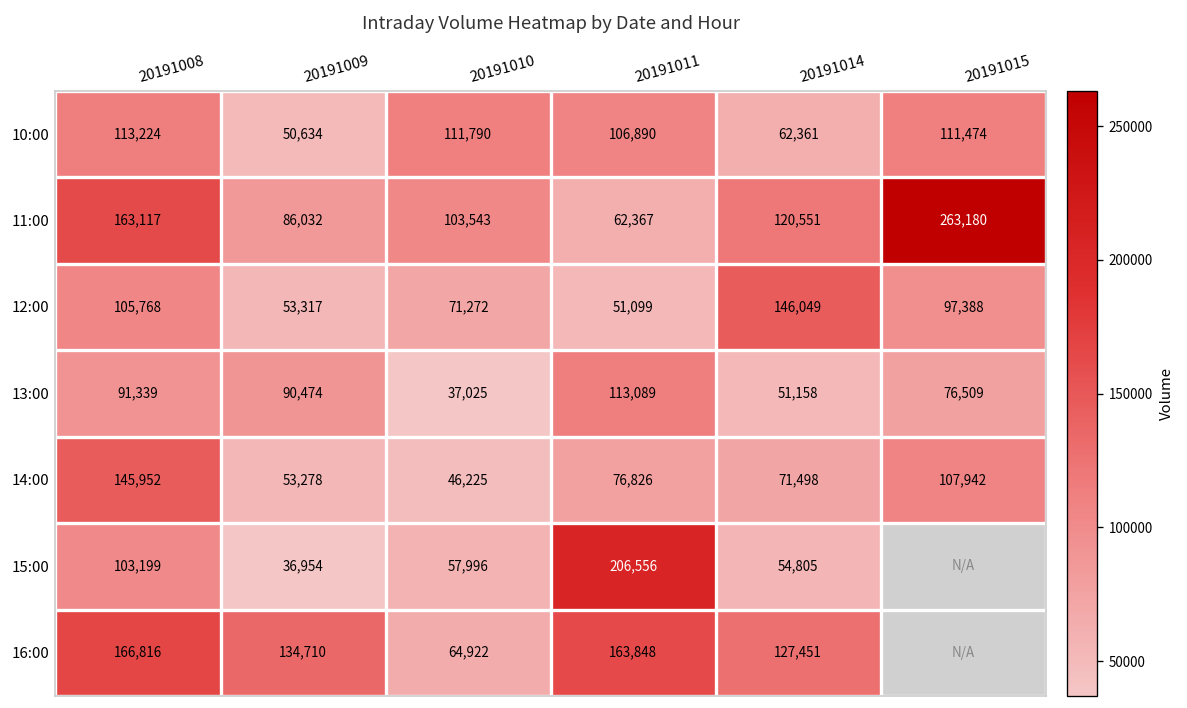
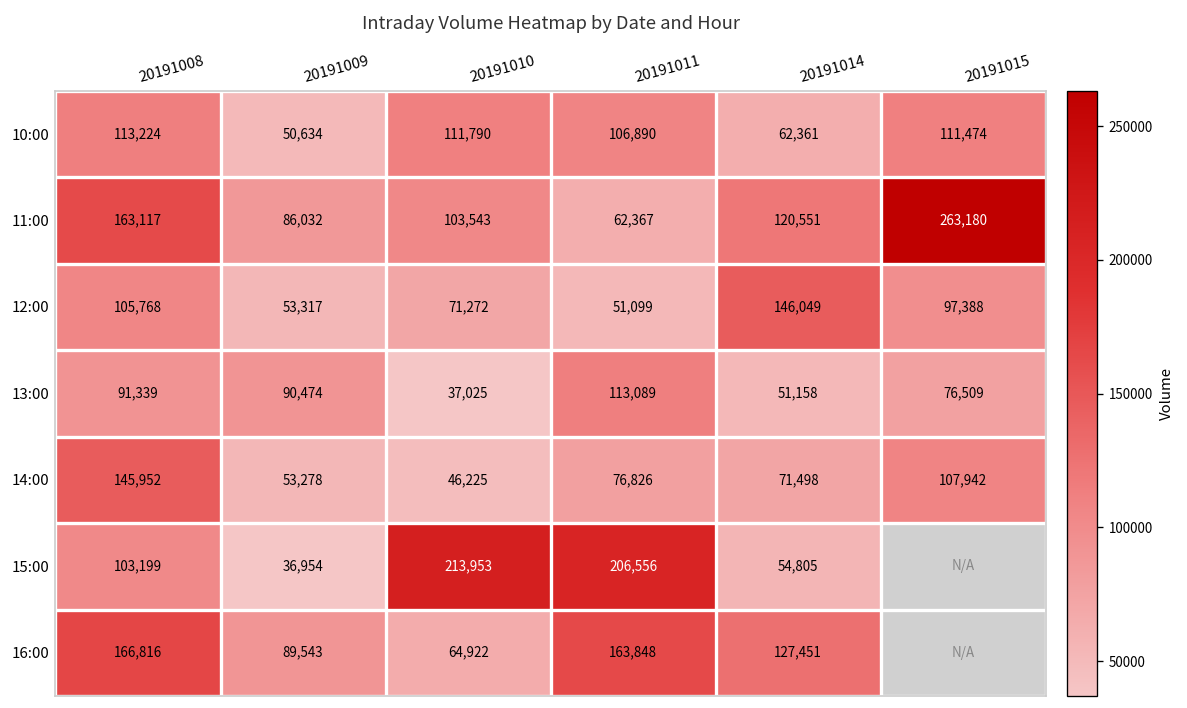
15:00, 20191010: 57,996 -> 213,953
16:00, 20191009: 134,710 -> 89,543
